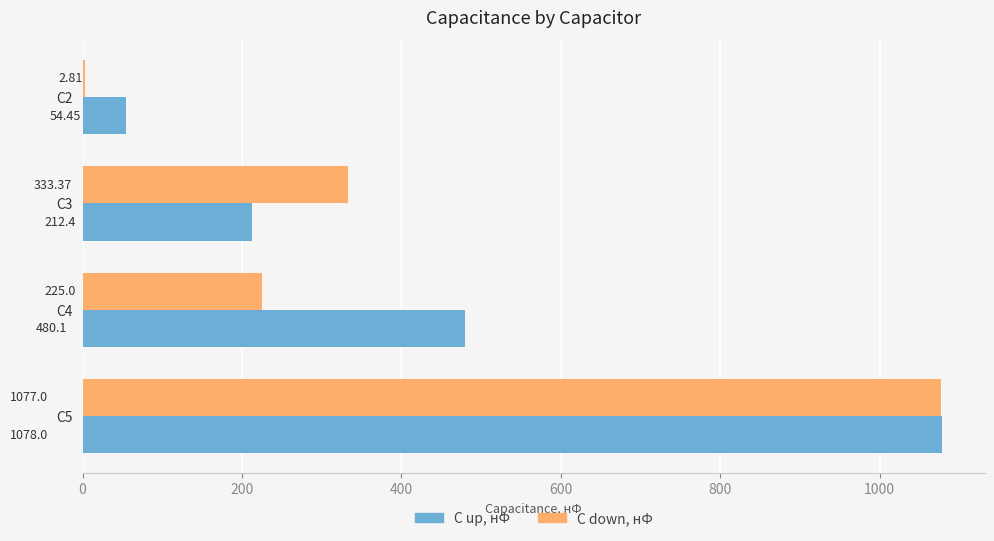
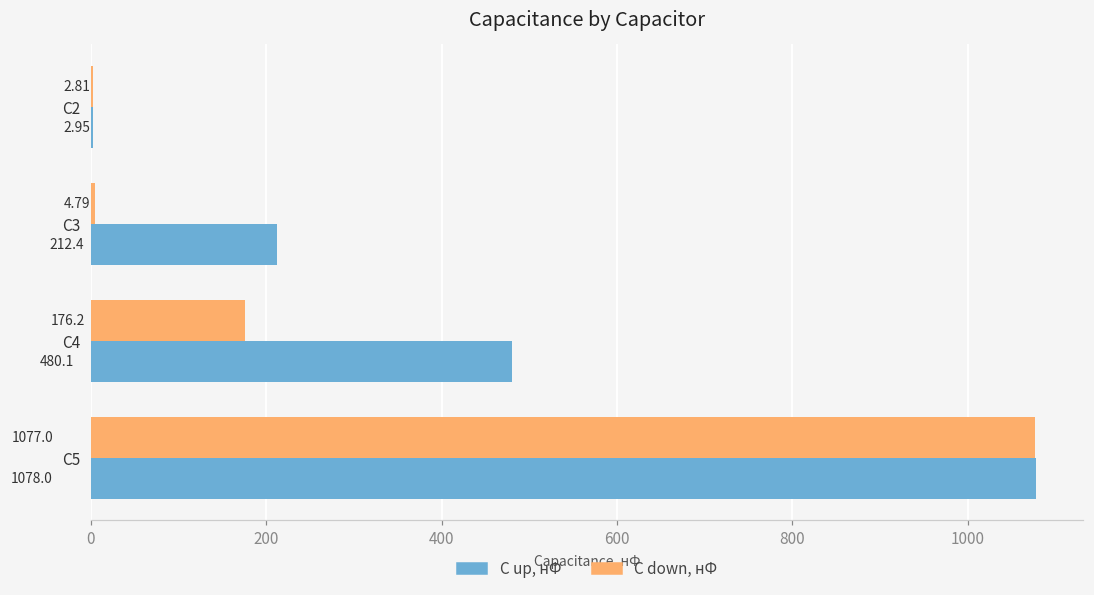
C up, нФ, C2: 54.45 -> 2.95
C down, нФ, C3: 333.37 -> 4.79
C down, нФ, C4: 225.0 -> 176.2
